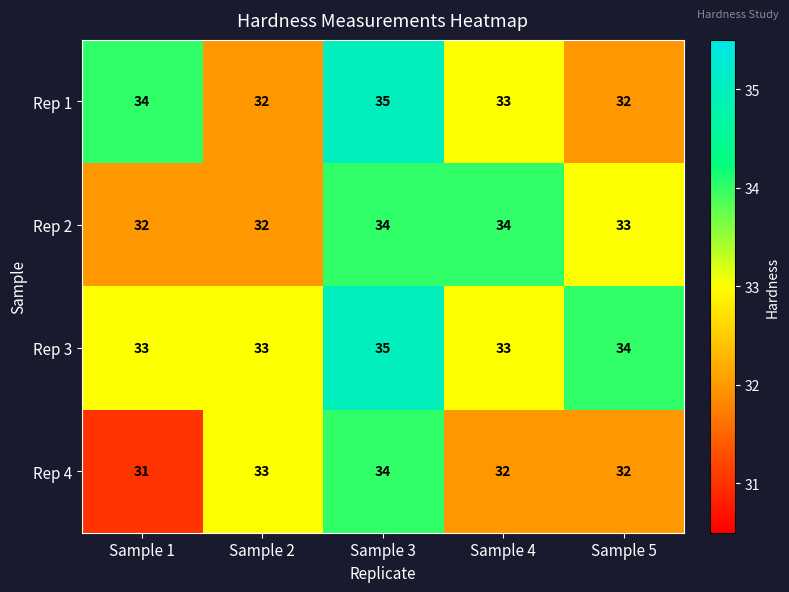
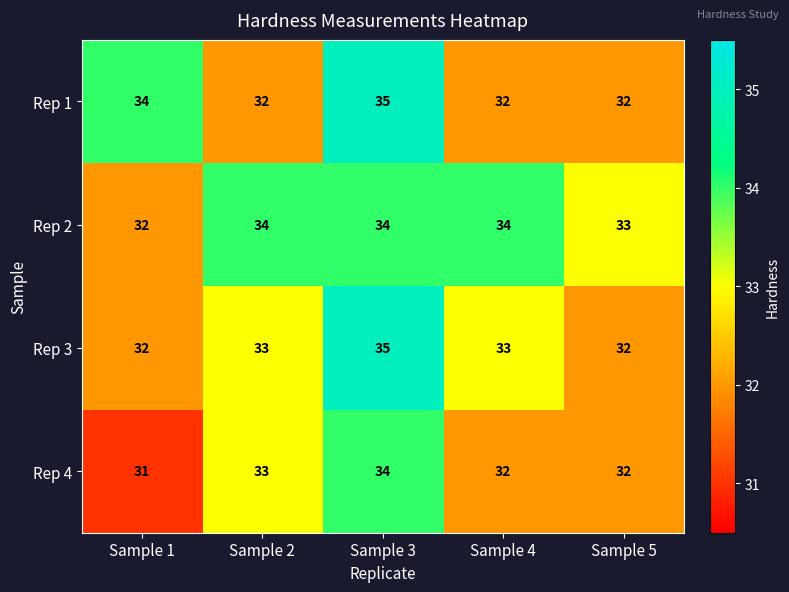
Rep 1, Sample 4: 33 -> 32
Rep 2, Sample 2: 32 -> 34
Rep 3, Sample 1: 33 -> 32
Rep 3, Sample 5: 34 -> 32
